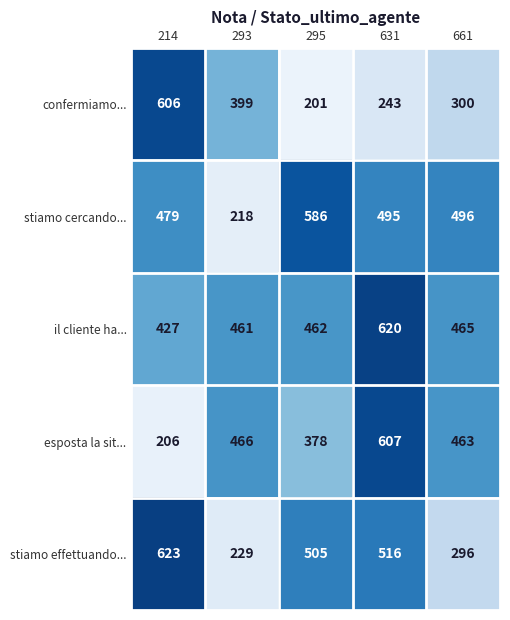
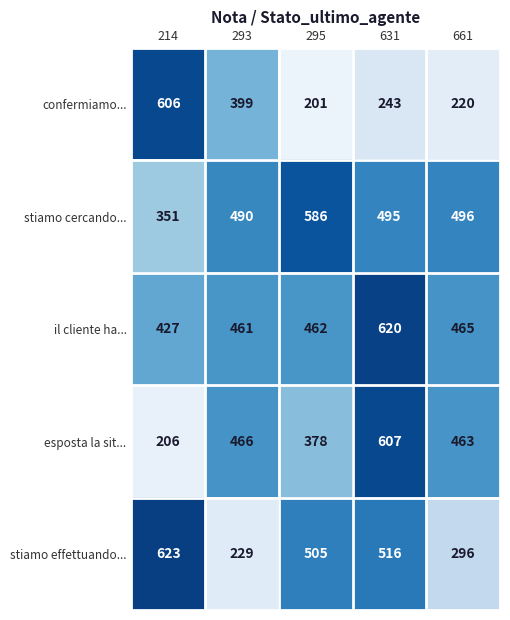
confermiamo..., 661: 300 -> 220
stiamo cercando..., 214: 479 -> 351
stiamo cercando..., 293: 218 -> 490
